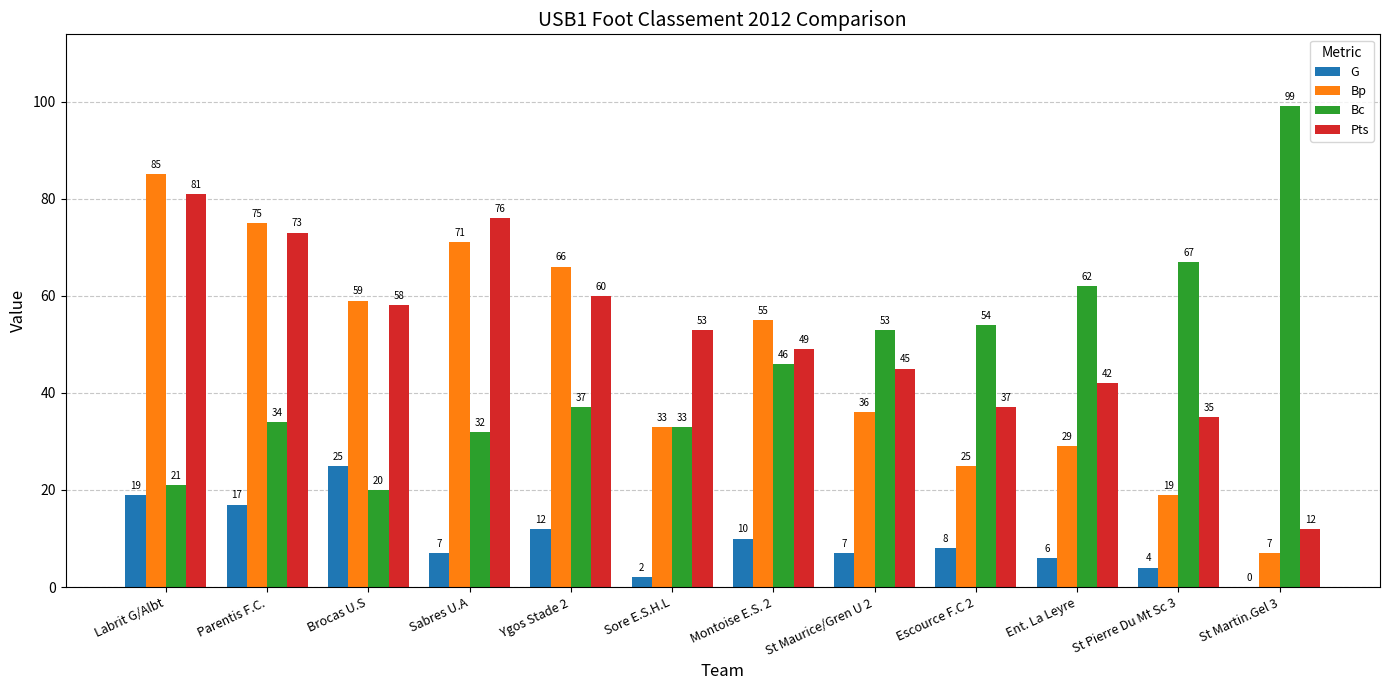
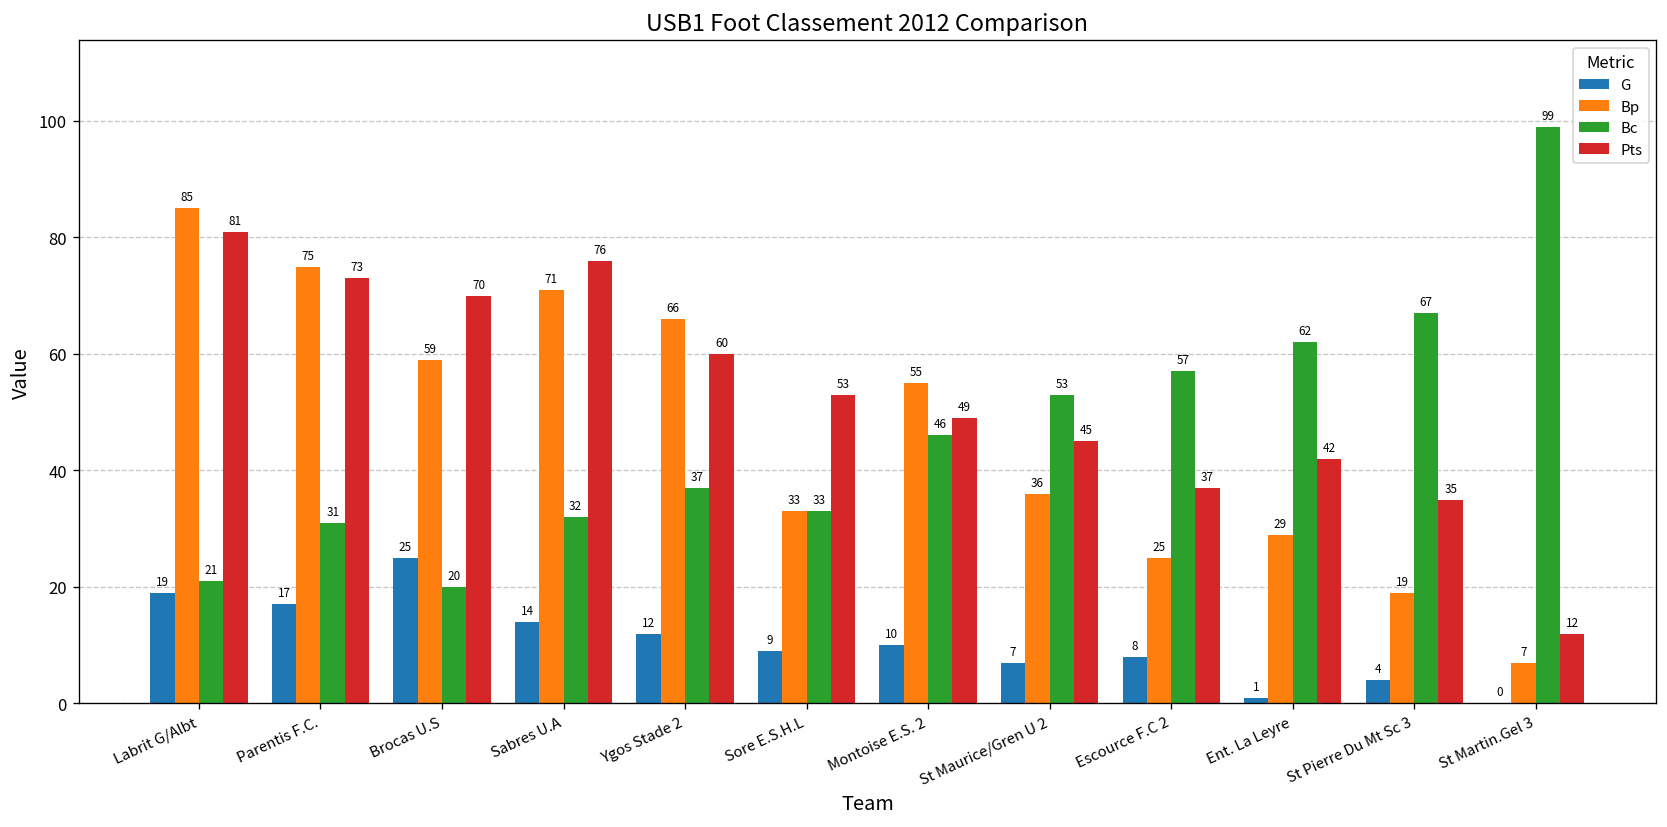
Bc, Parentis F.C.: 34 -> 31
Pts, Brocas U.S: 58 -> 70
G, Sabres U.A: 7 -> 14
G, Sore E.S.H.L: 2 -> 9
Bc, Escource F.C 2: 54 -> 57
G, Ent. La Leyre: 6 -> 1
